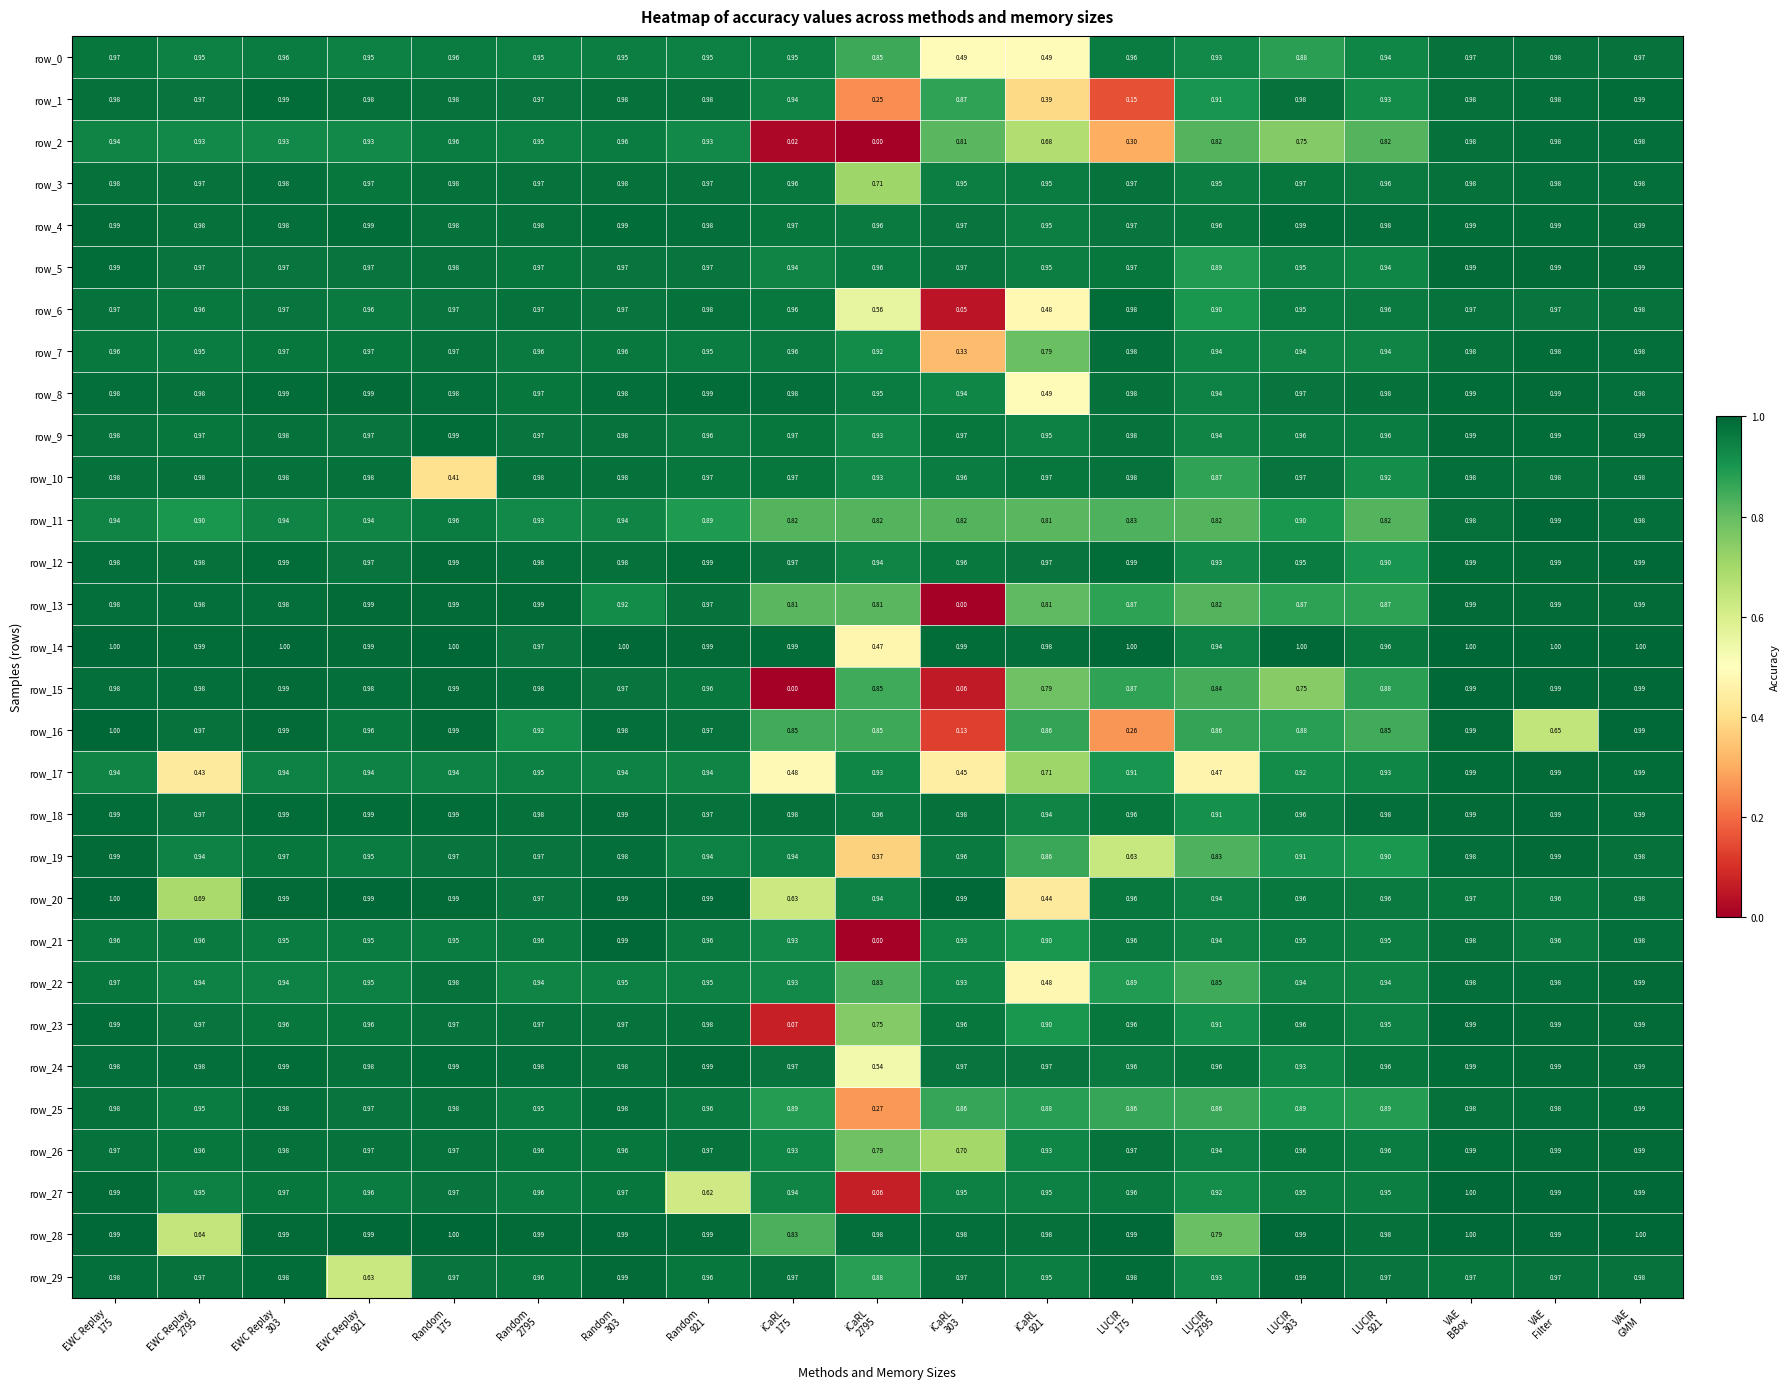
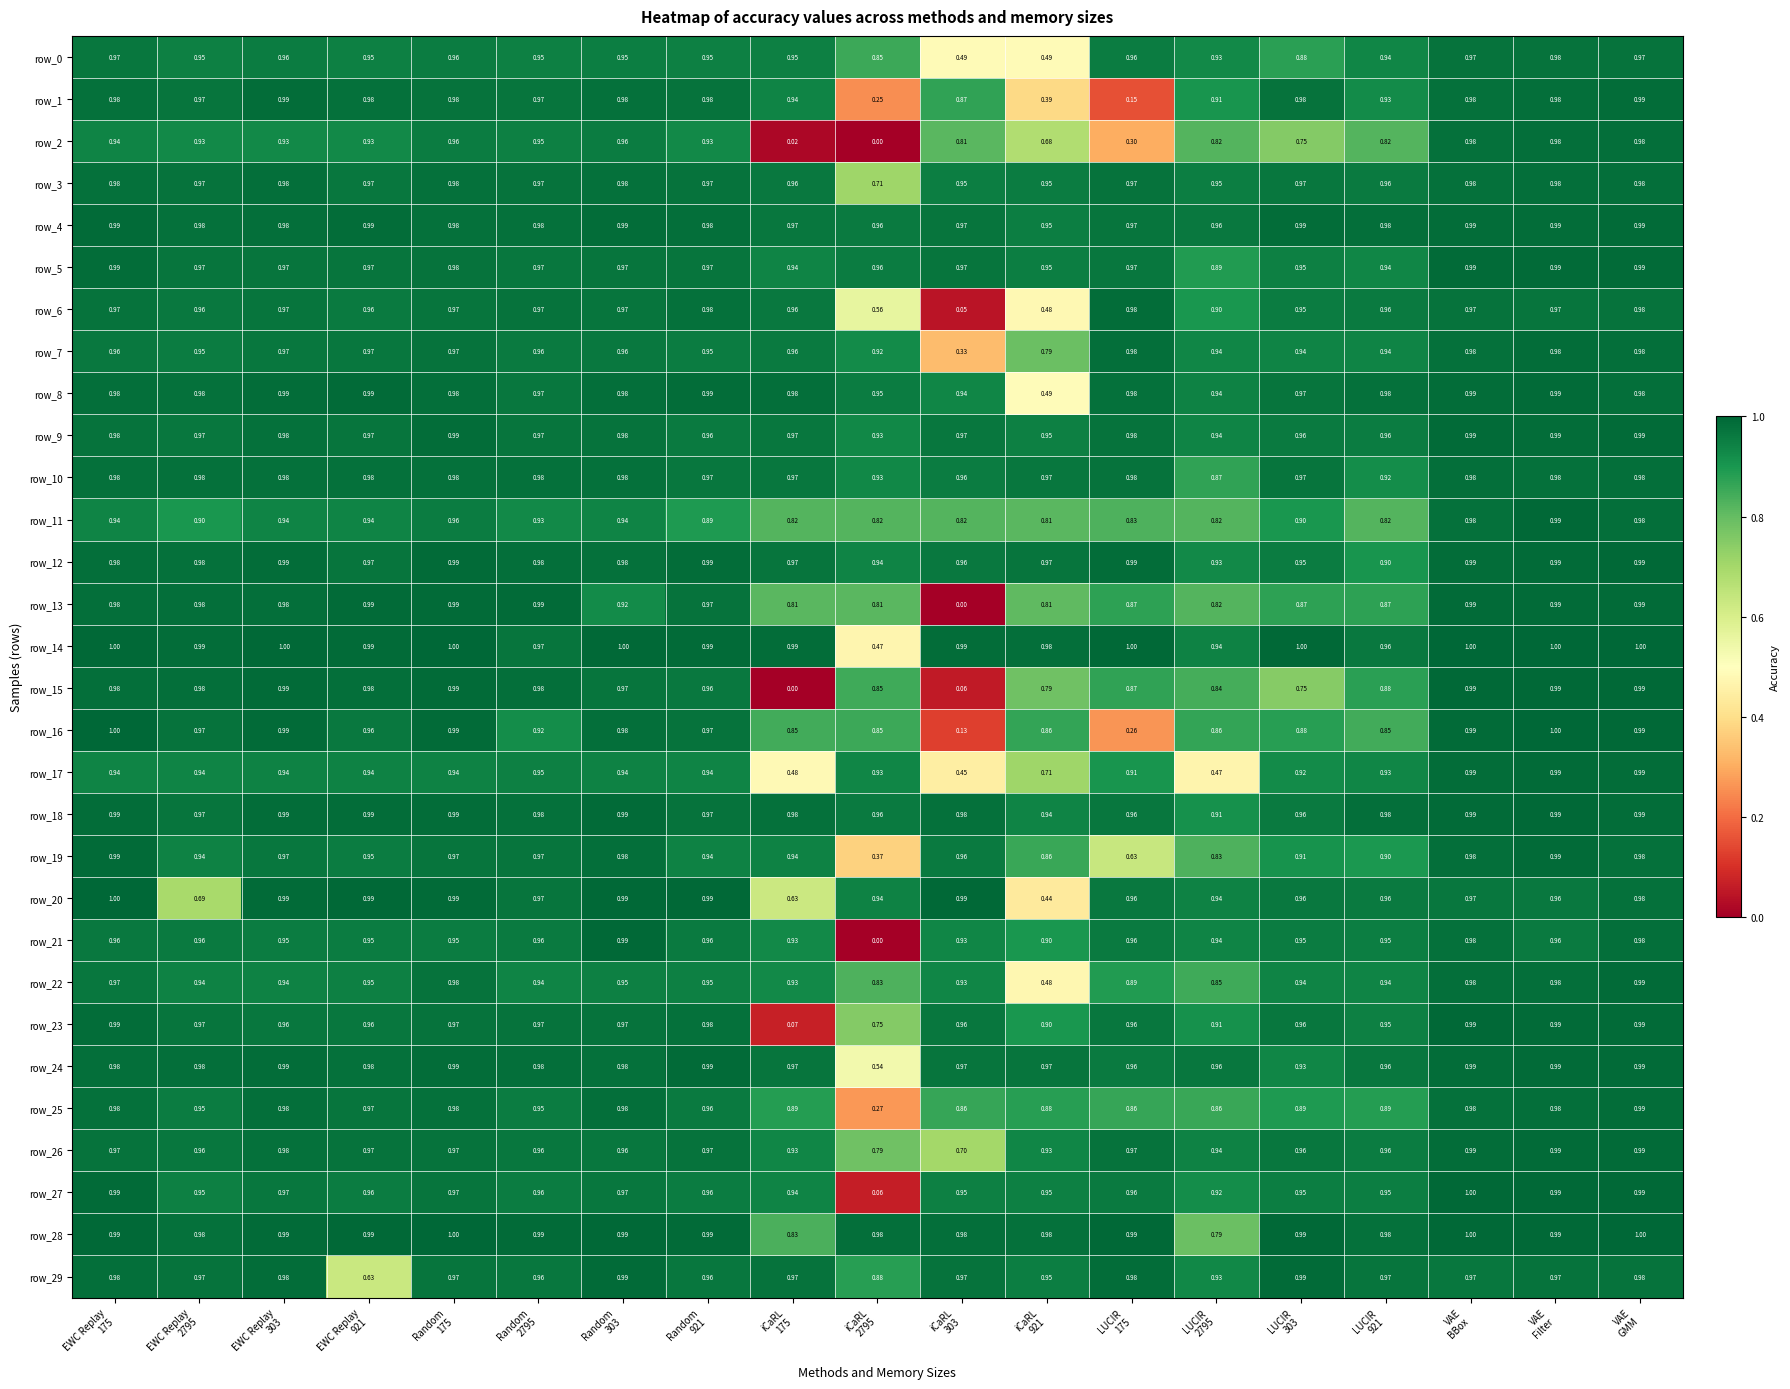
row_10, Random 175: 0.41 -> 0.98
row_16, VAE Filter: 0.65 -> 1.00
row_17, EWC Replay 2795: 0.43 -> 0.94
row_27, Random 921: 0.62 -> 0.96
row_28, EWC Replay 2795: 0.64 -> 0.98
